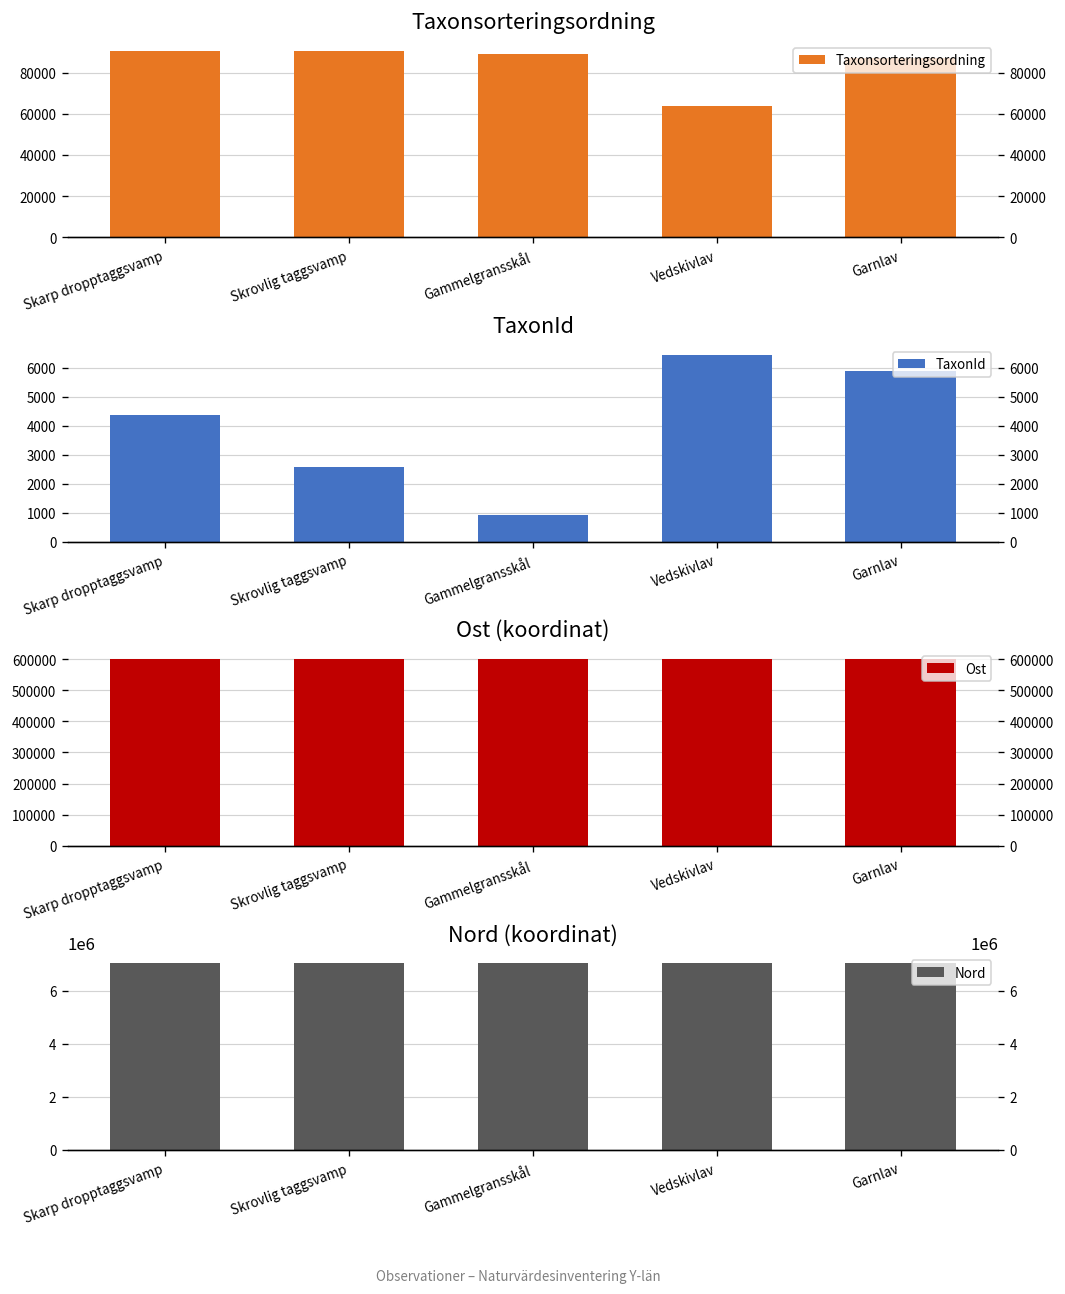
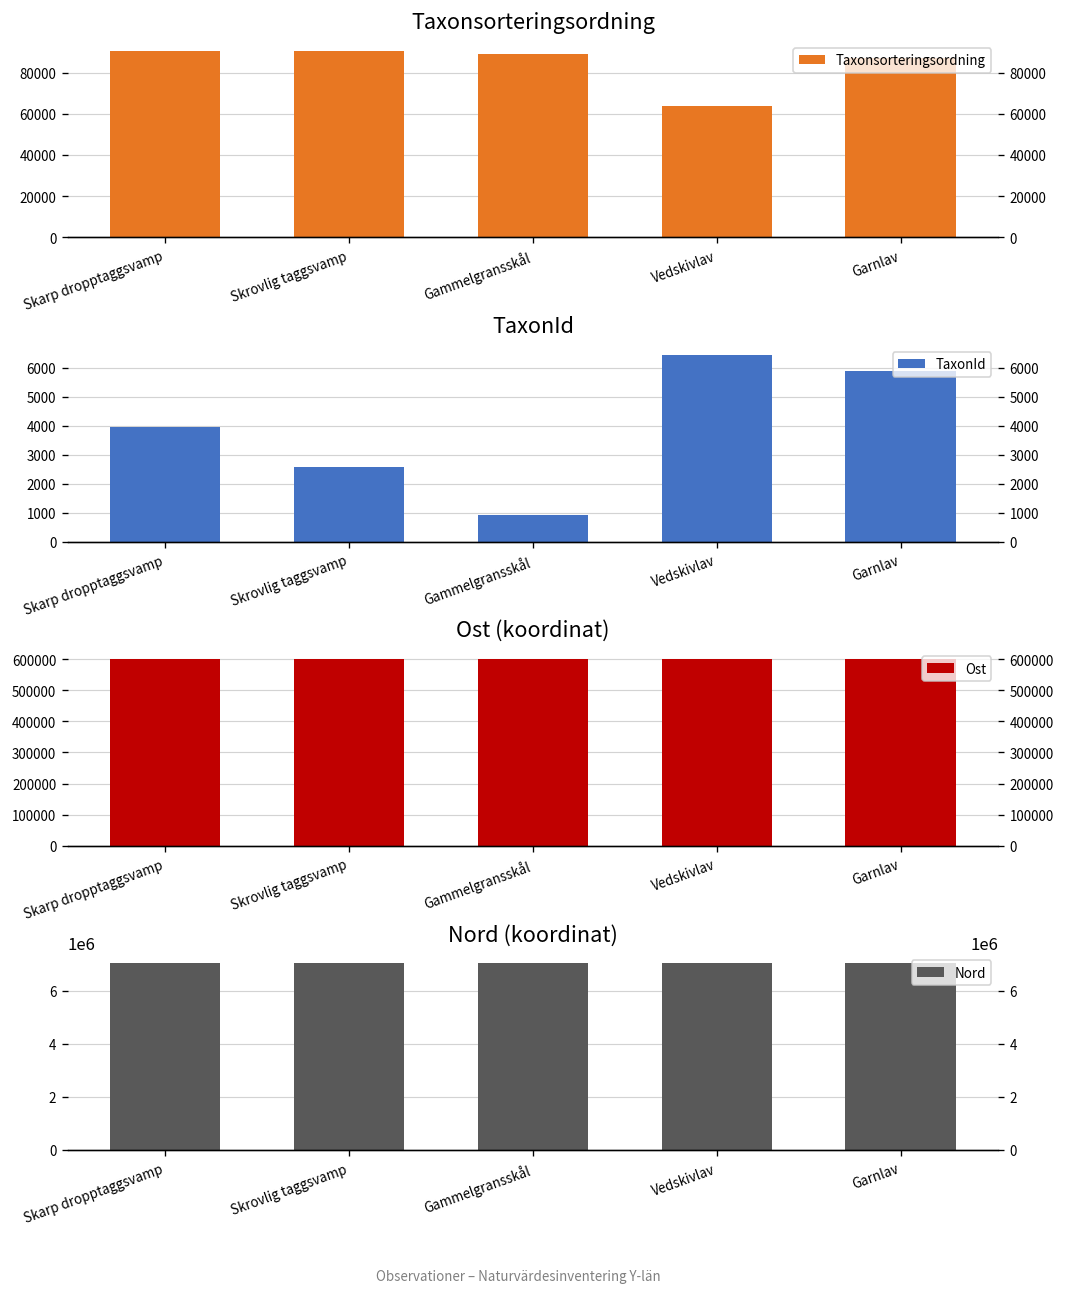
TaxonId, Skarp dropptaggsvamp: 4400 -> 4000
